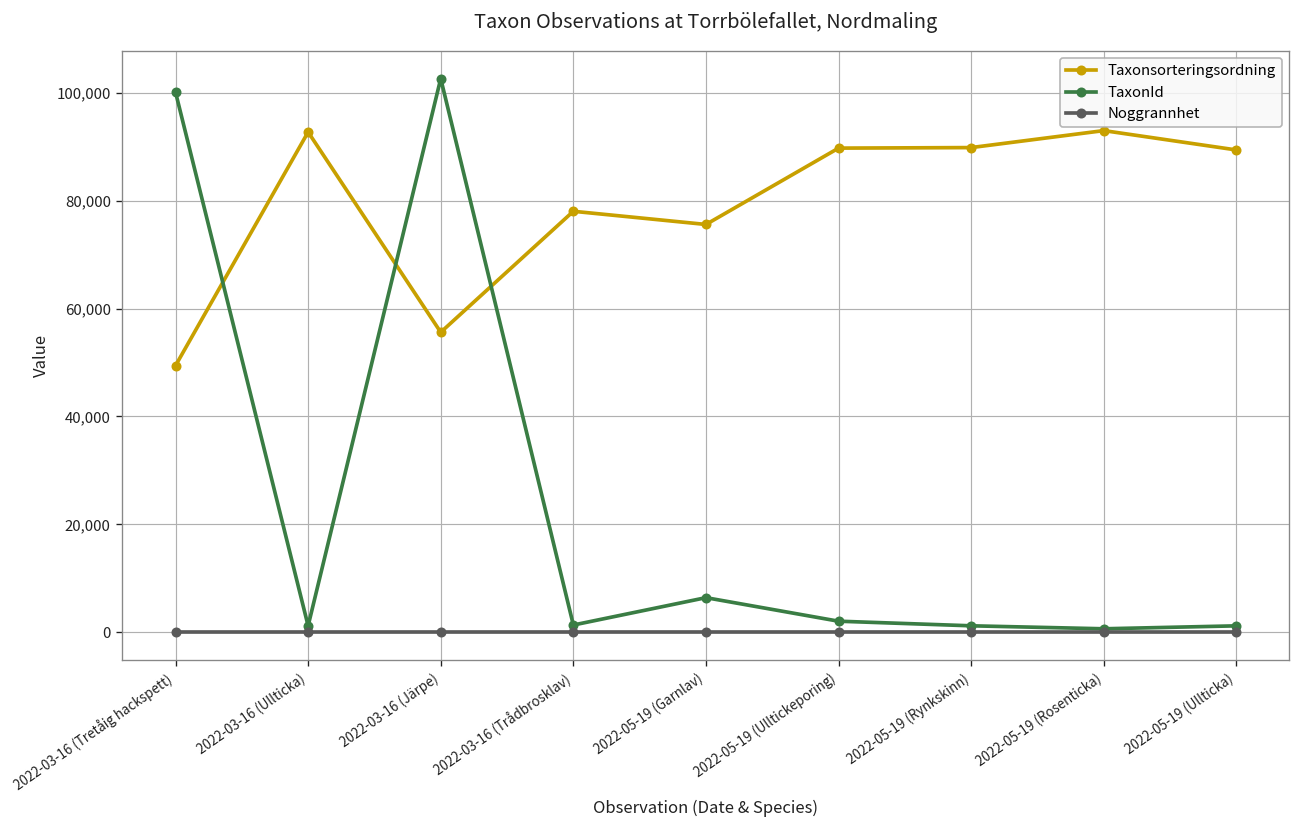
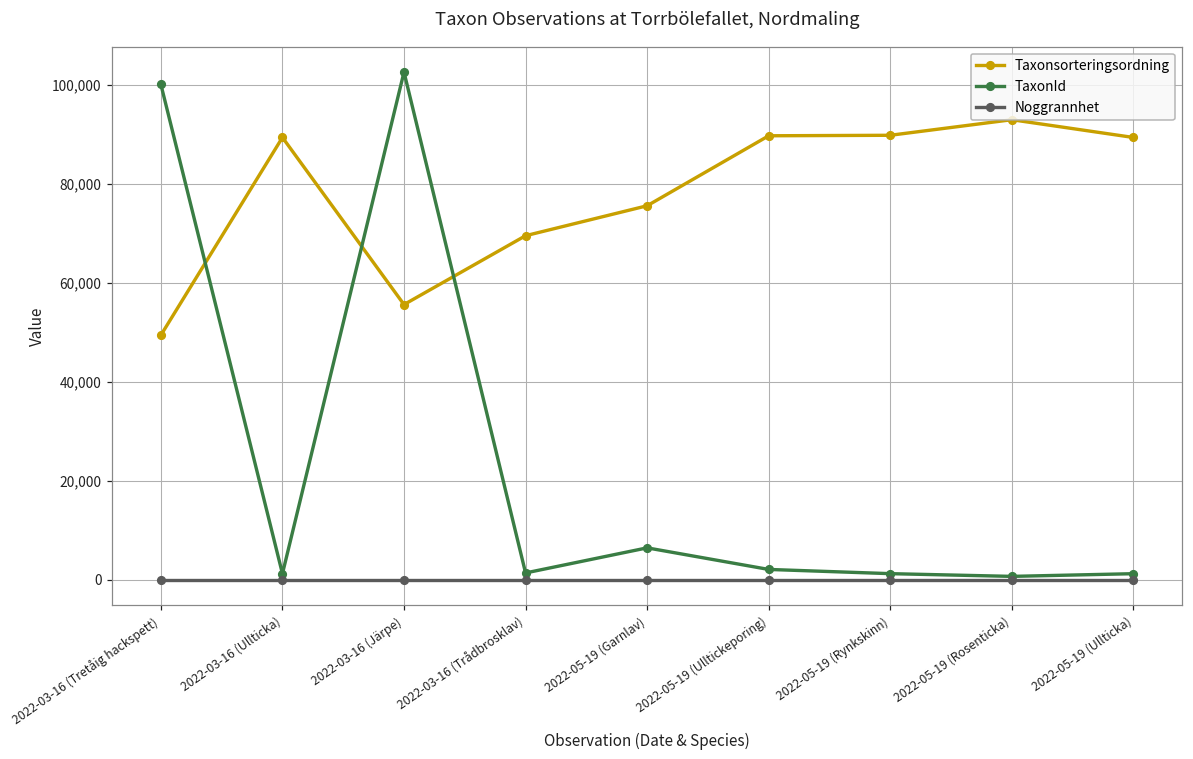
Taxonsorteringsordning, 2022-03-16 (Ullticka): 93,000 -> 89,000
Taxonsorteringsordning, 2022-03-16 (Trådbrosklav): 78,000 -> 70,000
